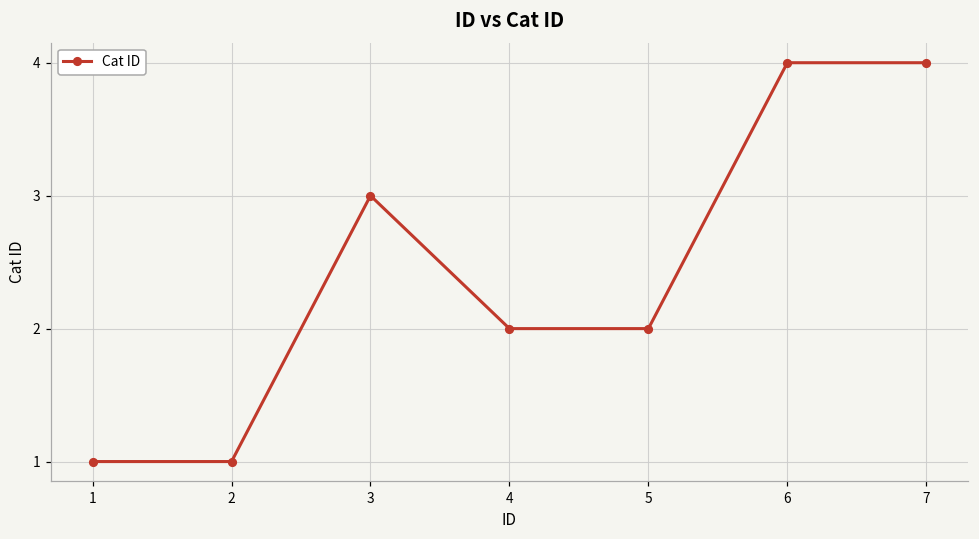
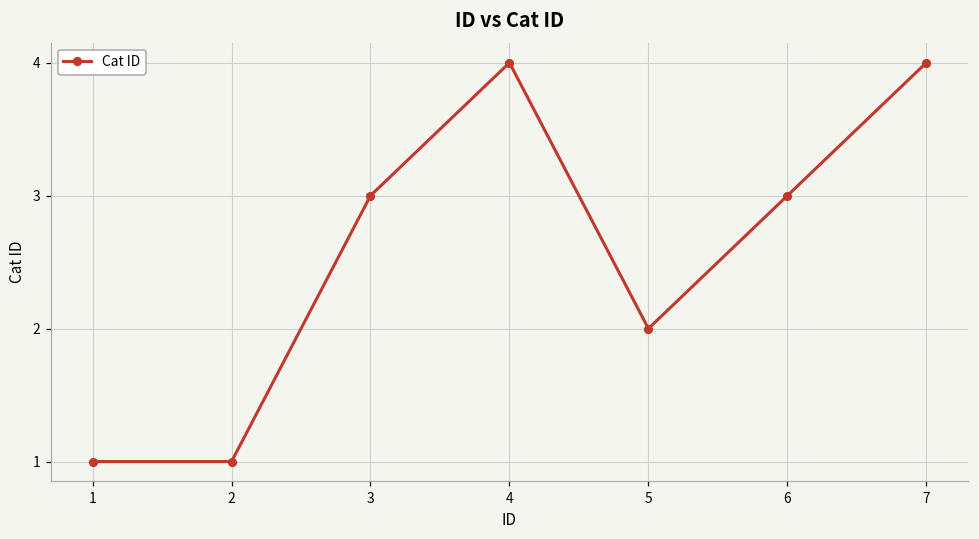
4: 2 -> 4
6: 4 -> 3
